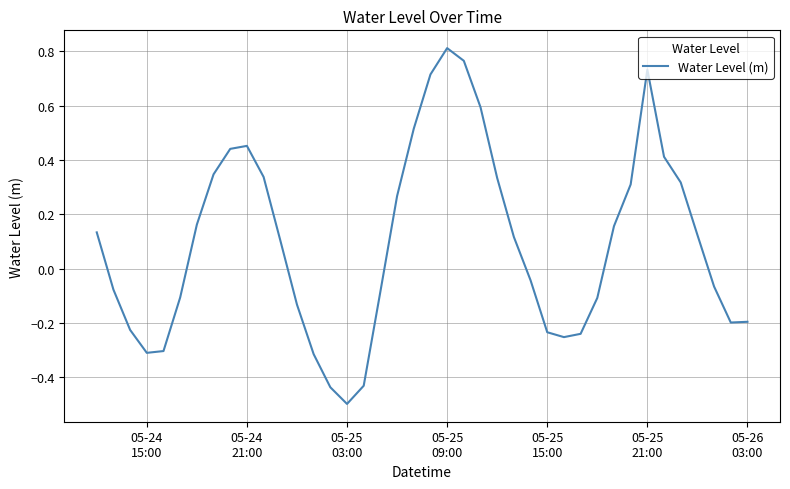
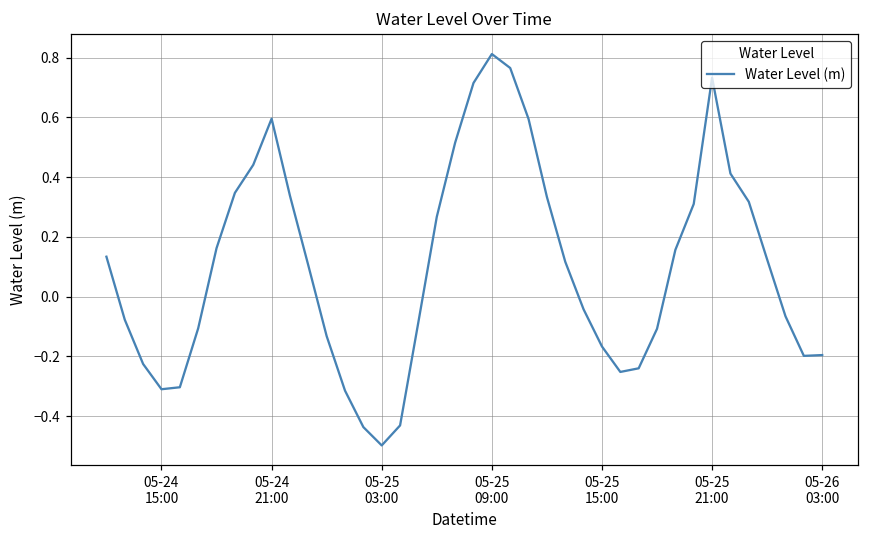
05-24 21:00: 0.45 -> 0.60
05-25 15:00: -0.23 -> -0.17
